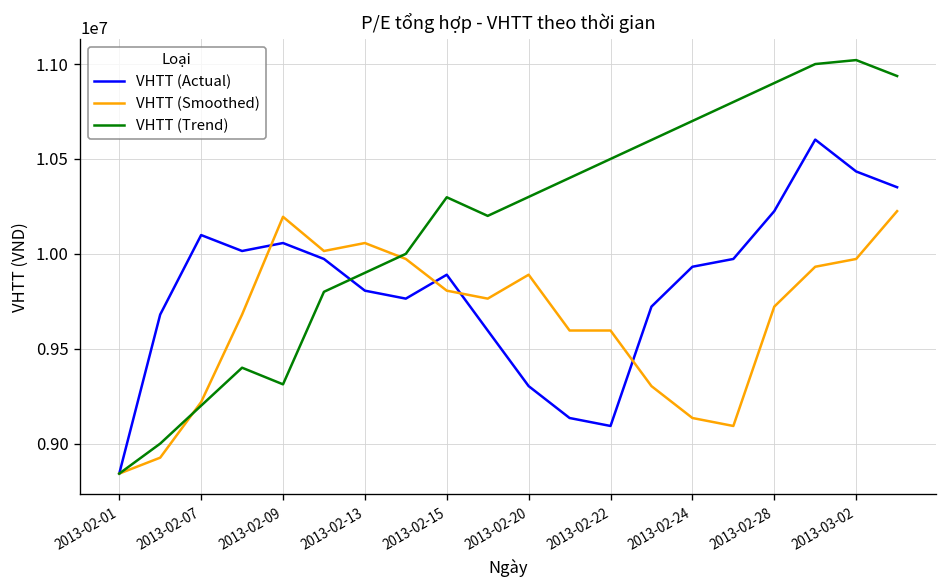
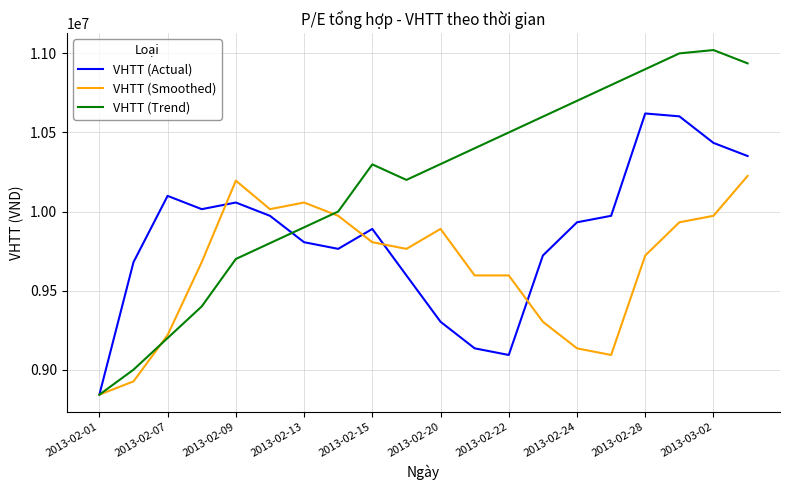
VHTT (Trend), 2013-02-09: 9310000 -> 9700000
VHTT (Actual), 2013-02-28: 10230000 -> 10620000
